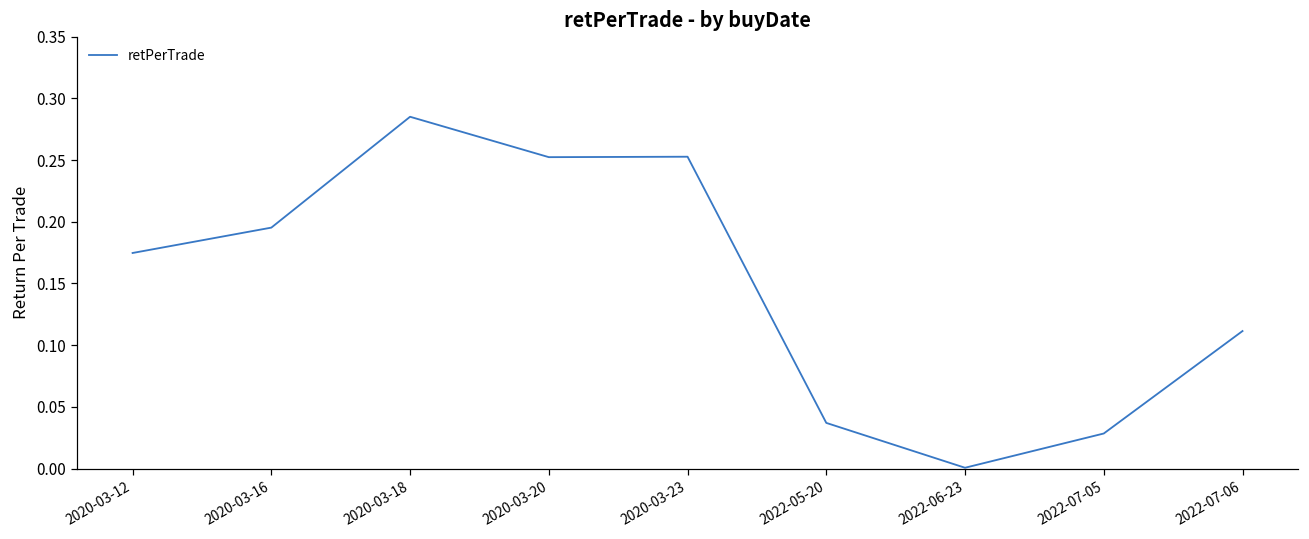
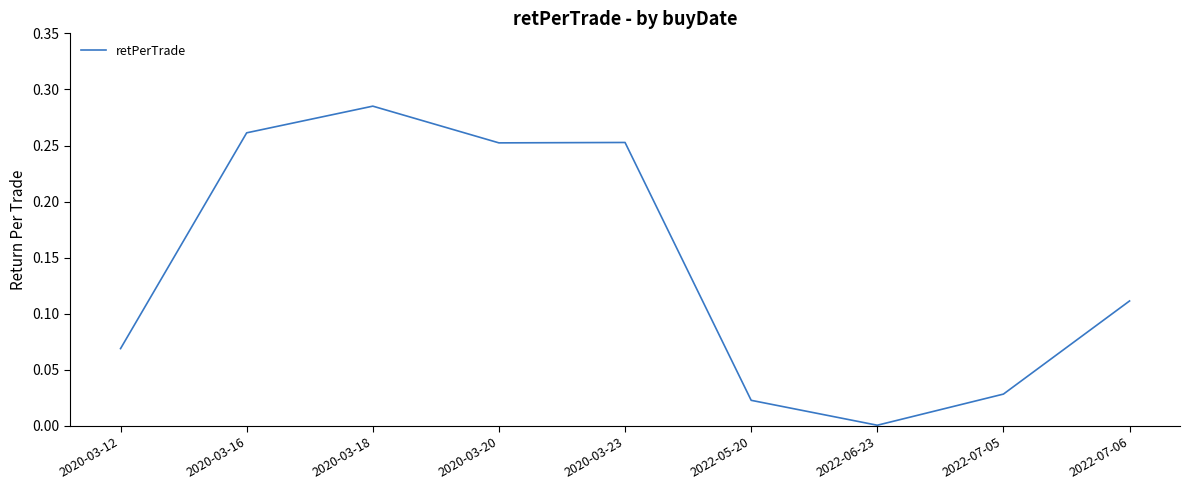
2020-03-12: 0.175 -> 0.069
2020-03-16: 0.195 -> 0.261
2022-05-20: 0.037 -> 0.023
